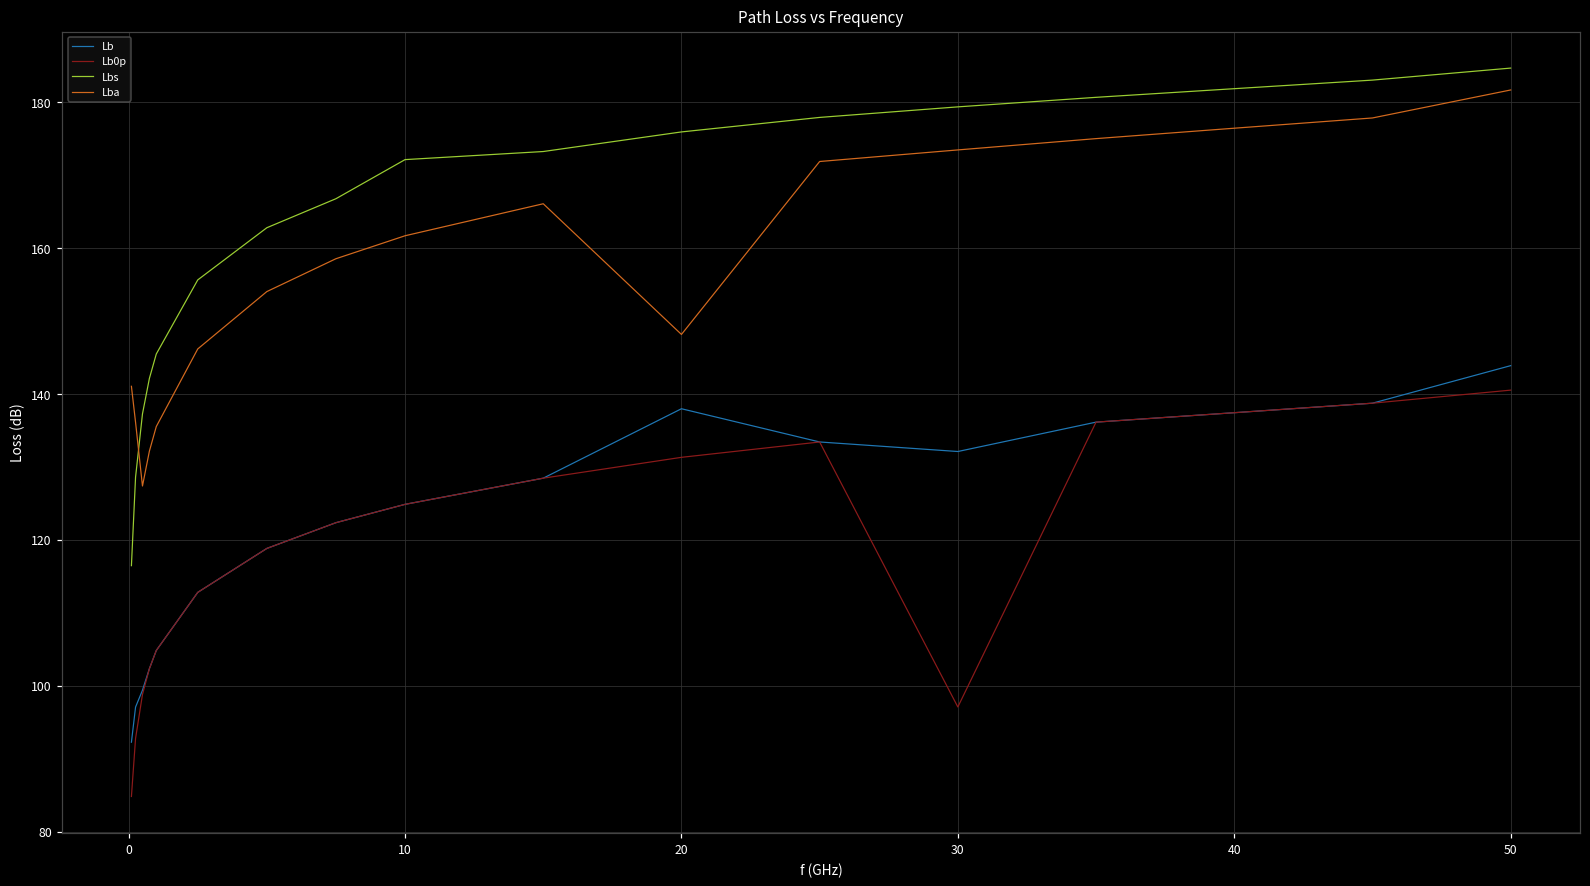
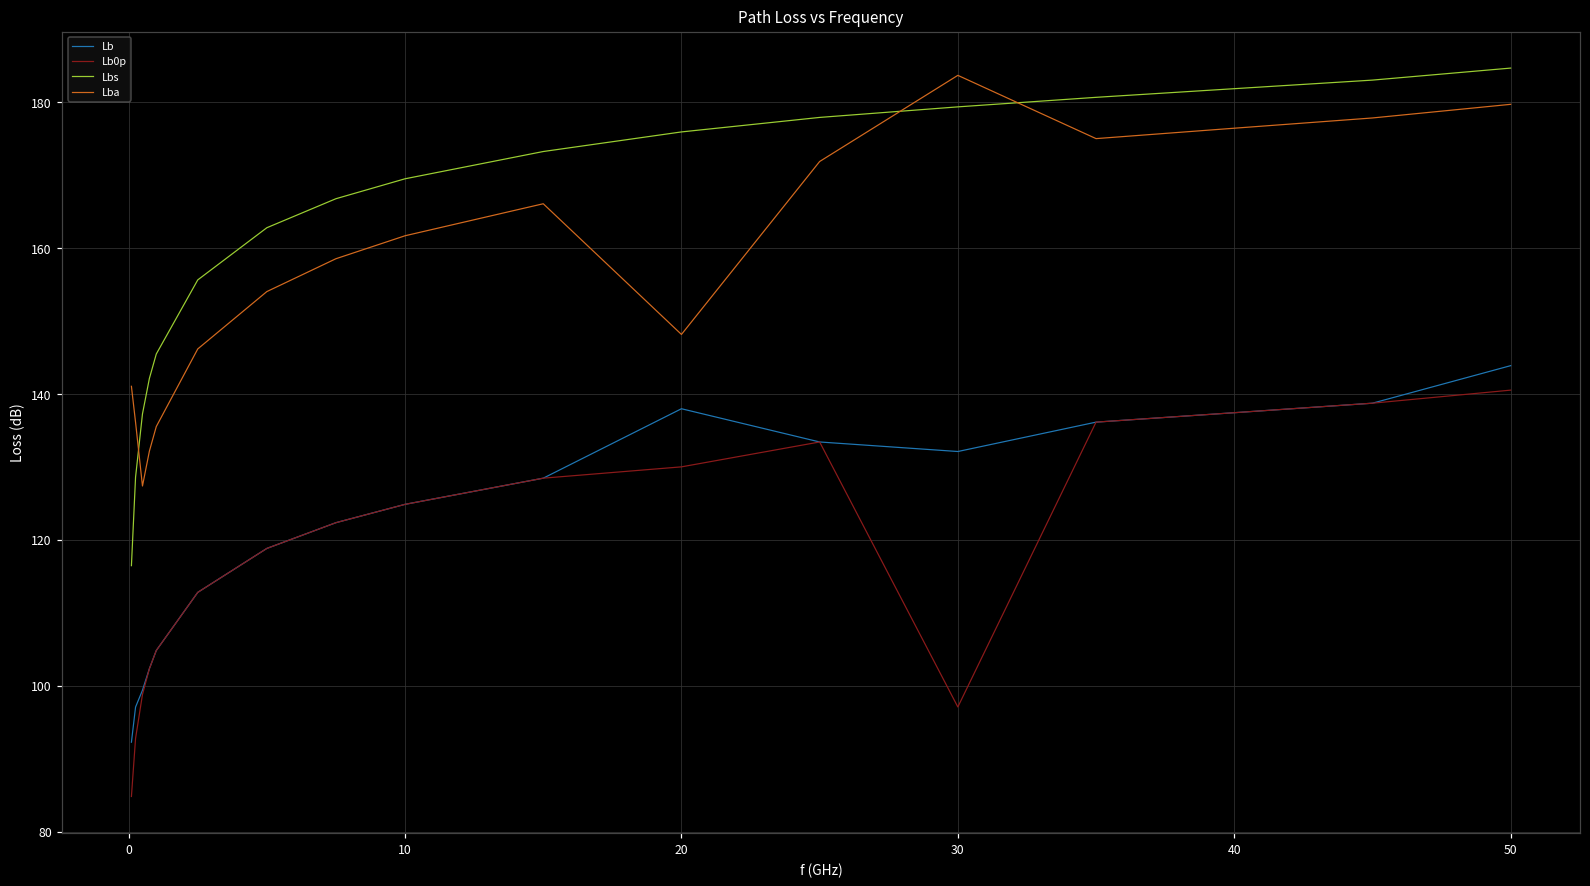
Lbs, 10: 172 -> 170
Lb0p, 20: 131 -> 130
Lba, 30: 173 -> 184
Lba, 50: 182 -> 180
